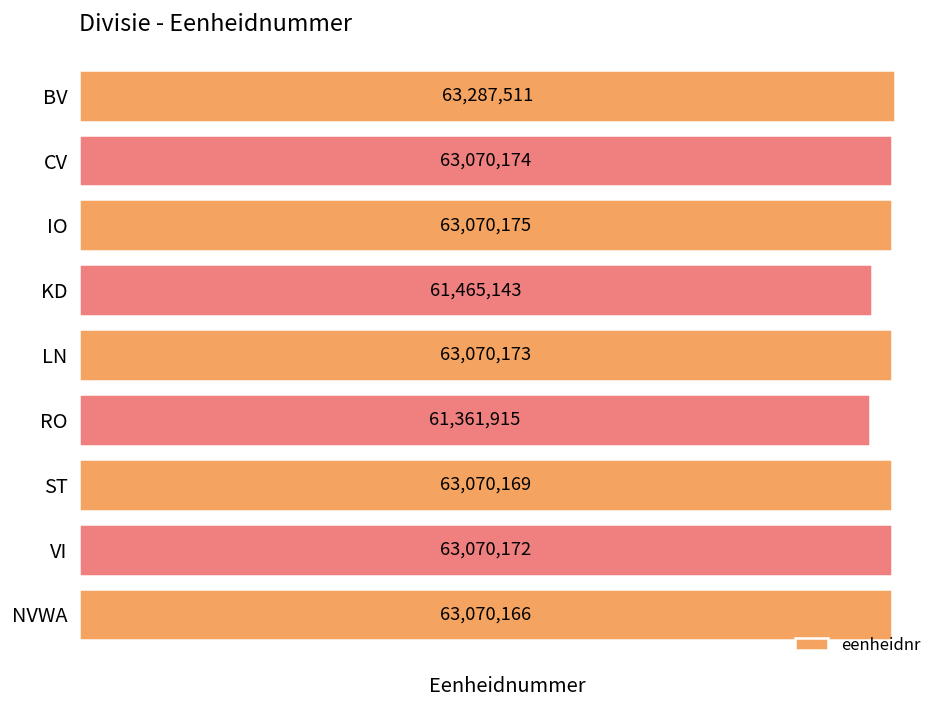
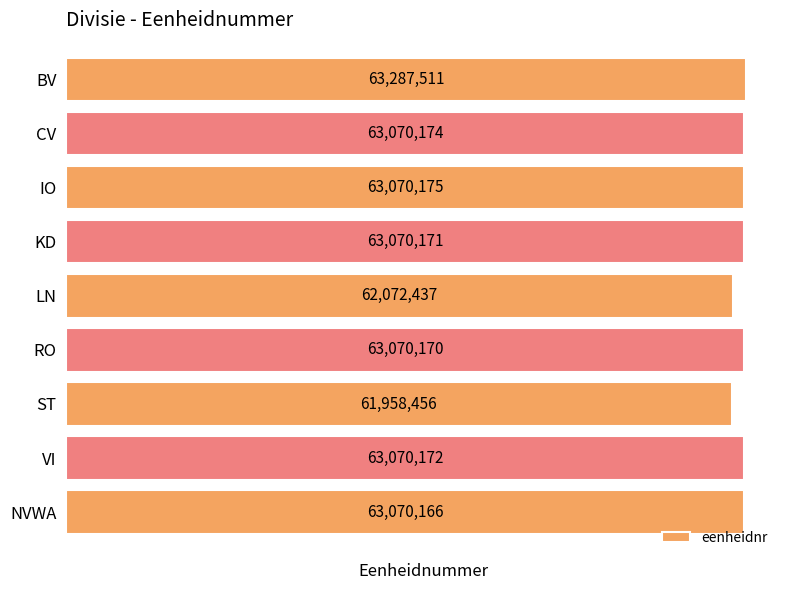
KD: 61,465,143 -> 63,070,171
LN: 63,070,173 -> 62,072,437
RO: 61,361,915 -> 63,070,170
ST: 63,070,169 -> 61,958,456
